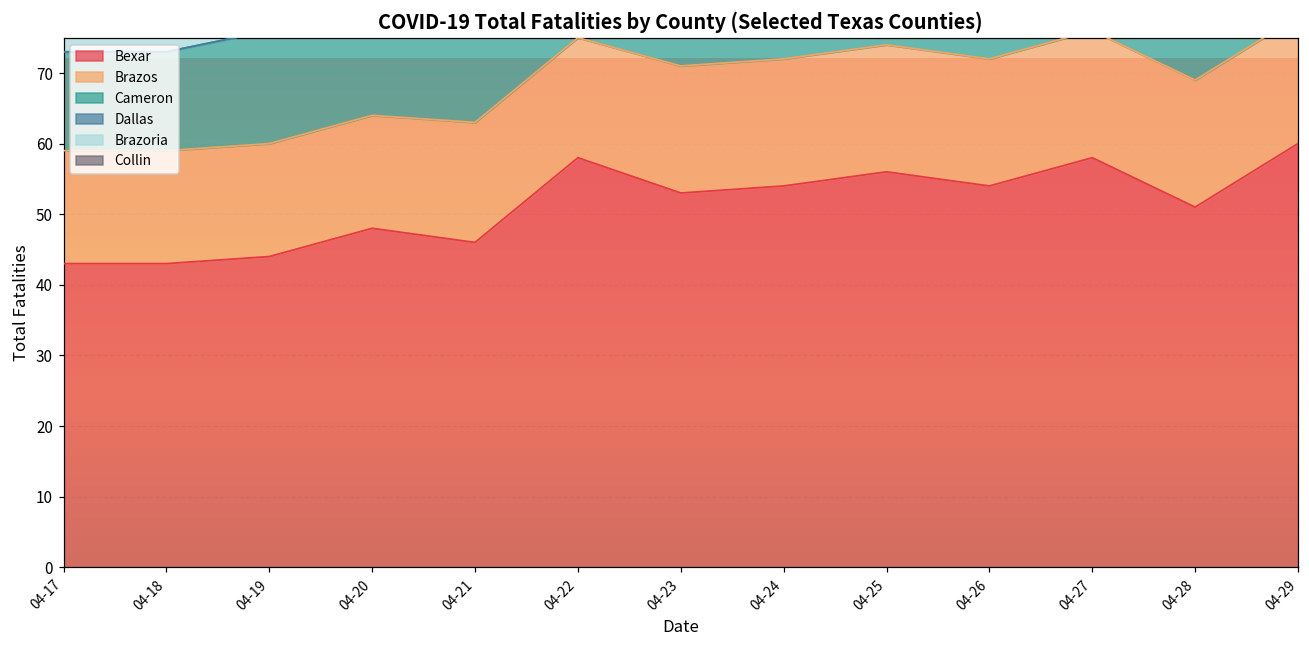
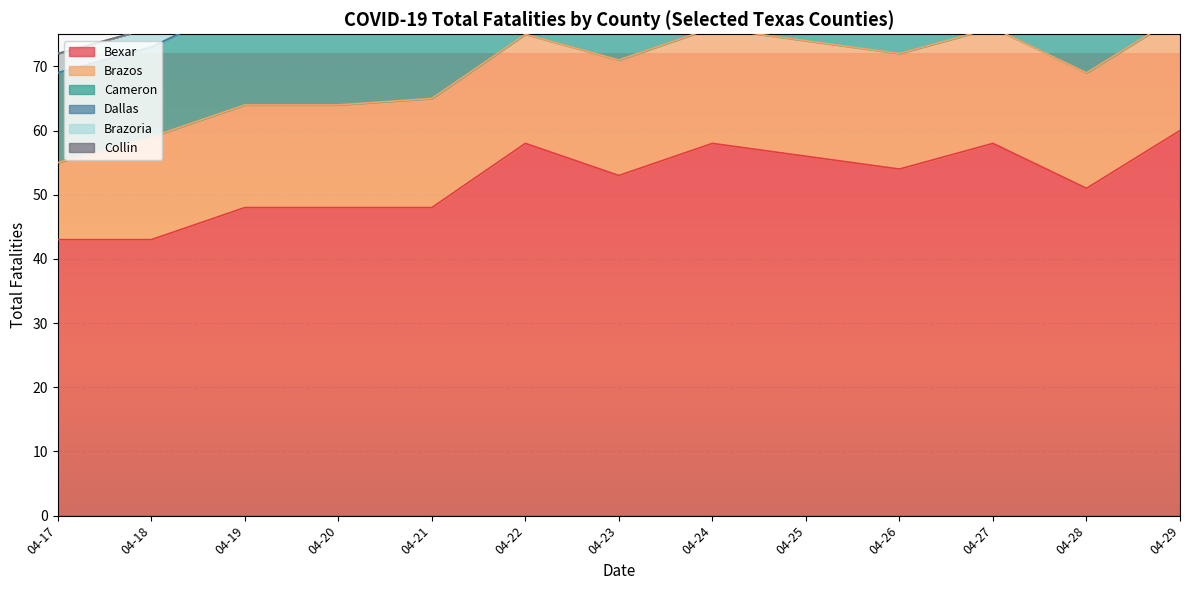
Brazos, 04-17: 16 -> 12
Bexar, 04-19: 44 -> 48
Bexar, 04-21: 46 -> 48
Bexar, 04-24: 54 -> 58
